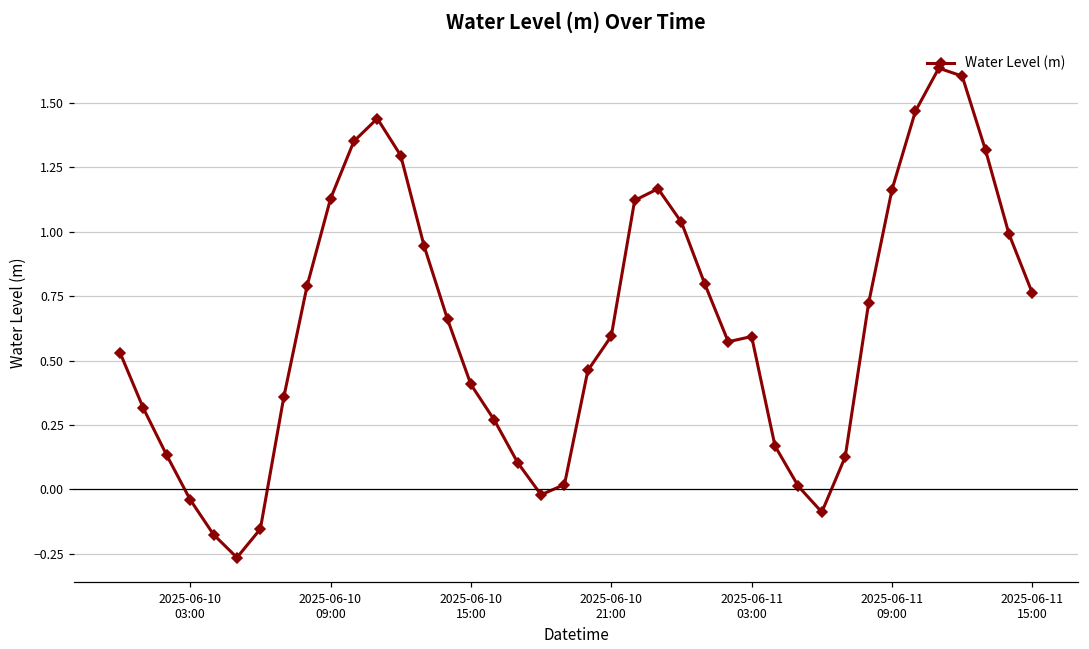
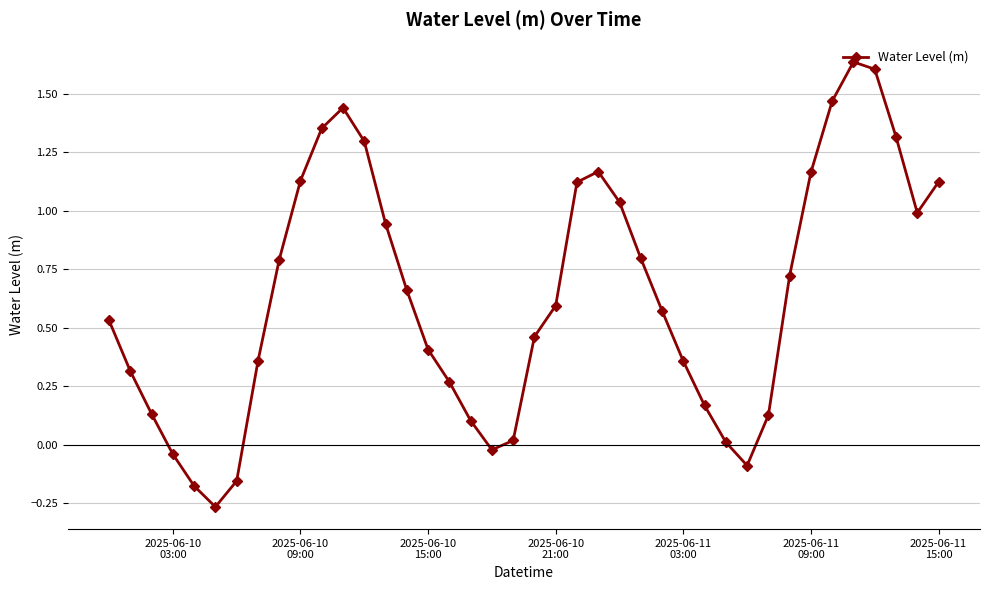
2025-06-11 03:00: 0.59 -> 0.36
2025-06-11 15:00: 0.76 -> 1.12
